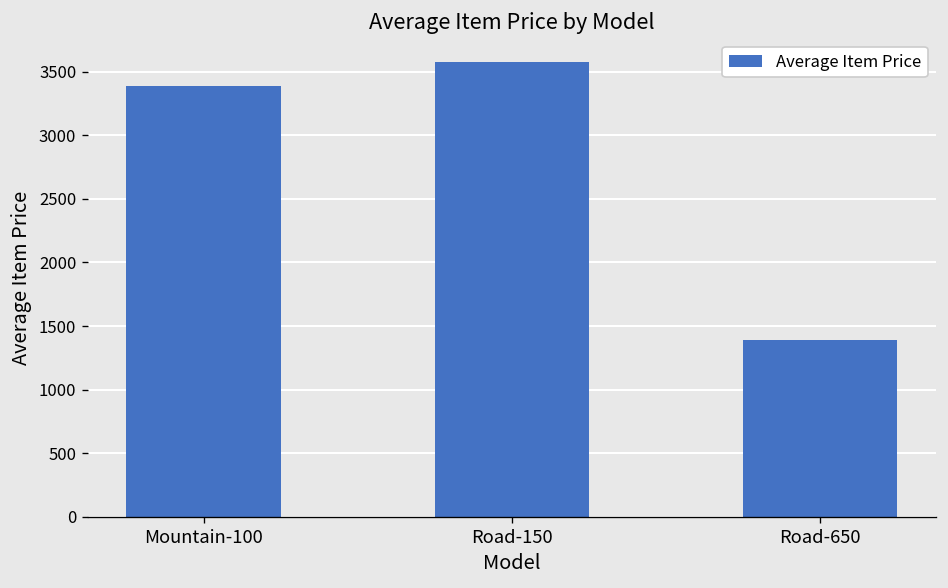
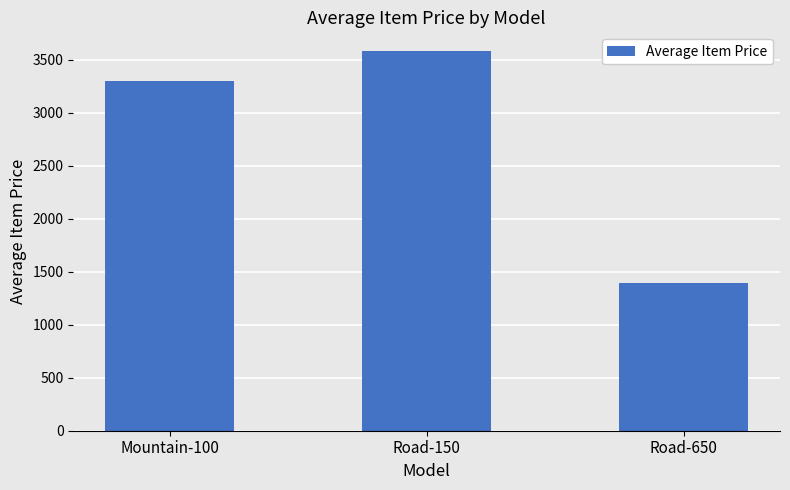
Mountain-100: 3390 -> 3300
